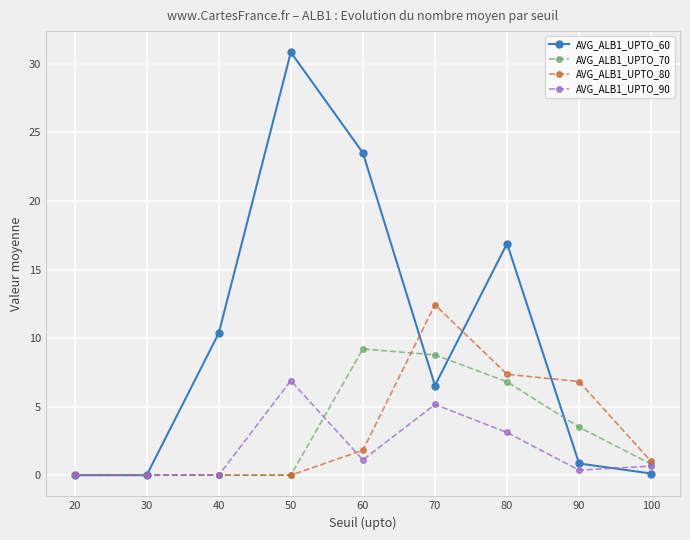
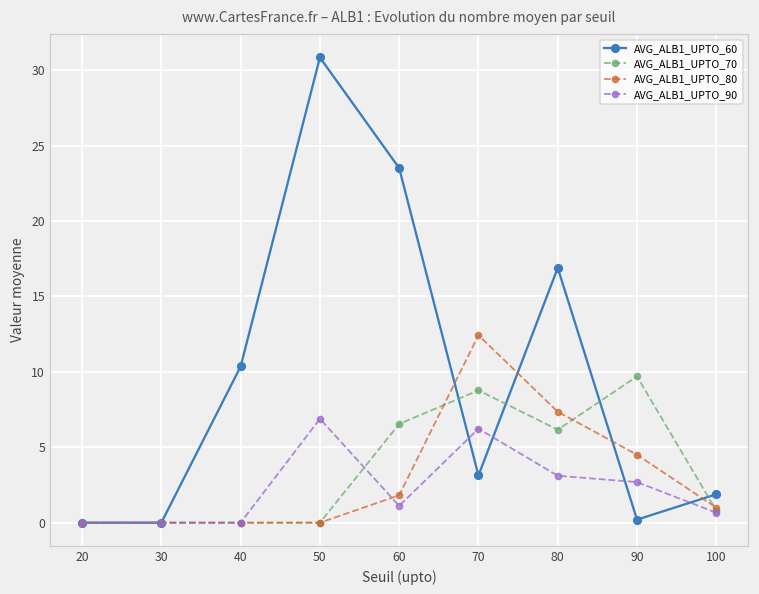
AVG_ALB1_UPTO_70, 60: 9.2 -> 6.5
AVG_ALB1_UPTO_60, 70: 6.5 -> 3.1
AVG_ALB1_UPTO_90, 70: 5.2 -> 6.2
AVG_ALB1_UPTO_70, 80: 6.8 -> 6.2
AVG_ALB1_UPTO_60, 90: 0.9 -> 0.2
AVG_ALB1_UPTO_70, 90: 3.5 -> 9.7
AVG_ALB1_UPTO_80, 90: 6.8 -> 4.5
AVG_ALB1_UPTO_90, 90: 0.4 -> 2.7
AVG_ALB1_UPTO_60, 100: 0.1 -> 1.9
